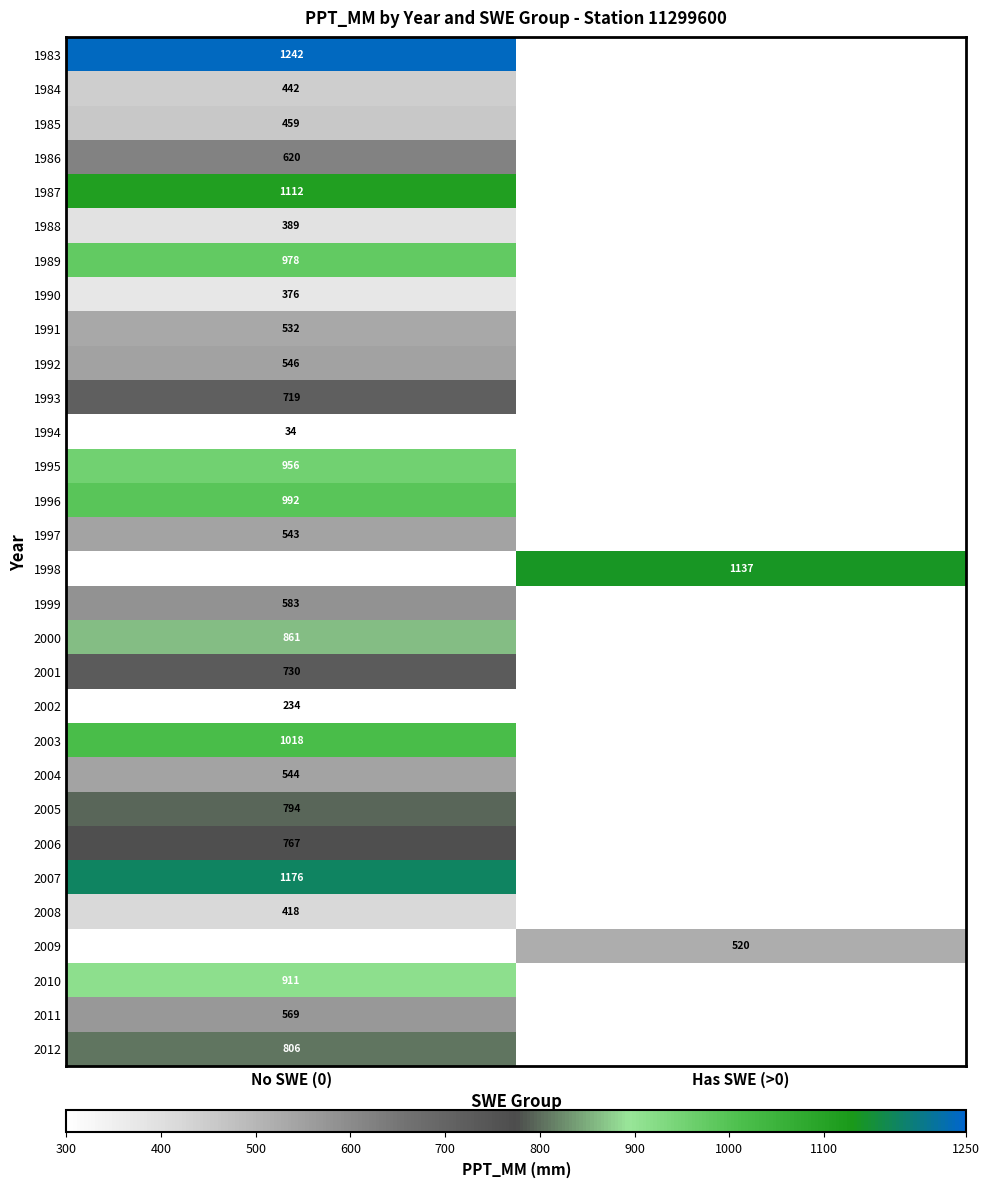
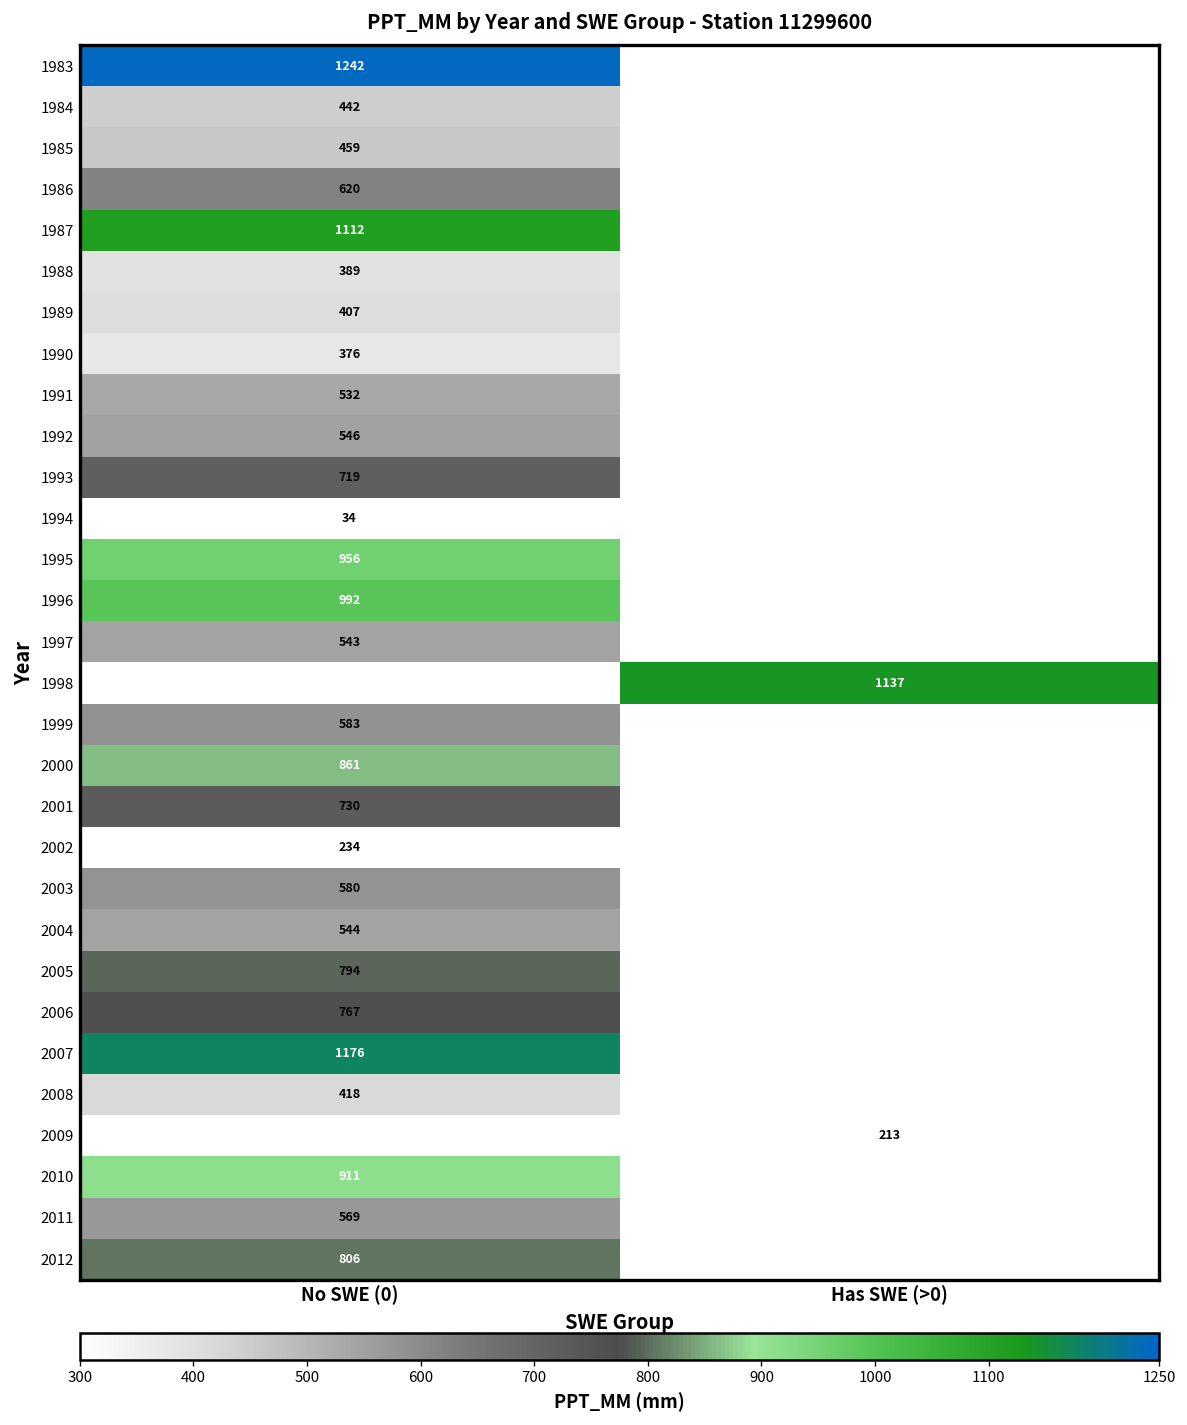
1989, No SWE (0): 978 -> 407
2003, No SWE (0): 1018 -> 580
2009, Has SWE (>0): 520 -> 213
